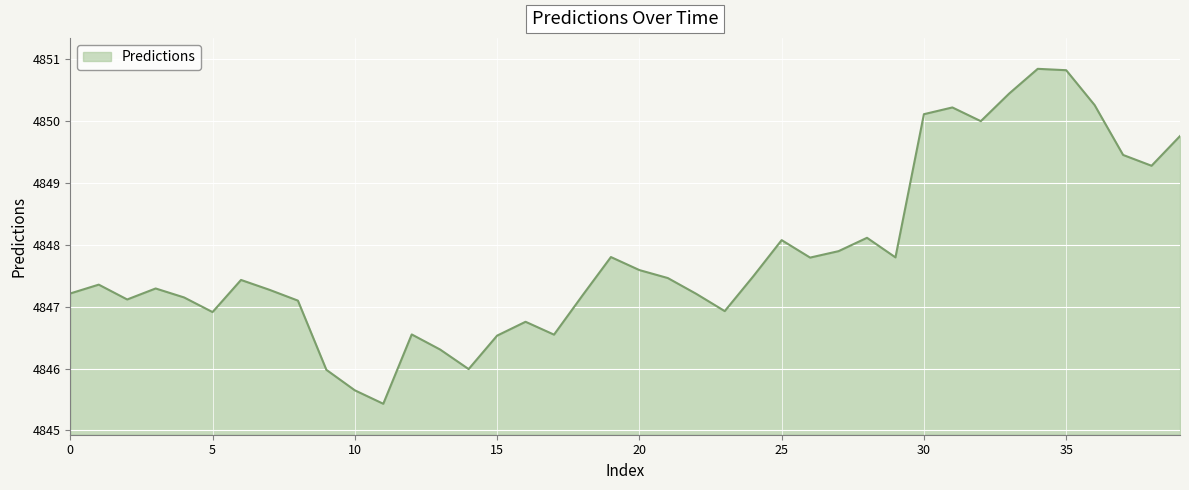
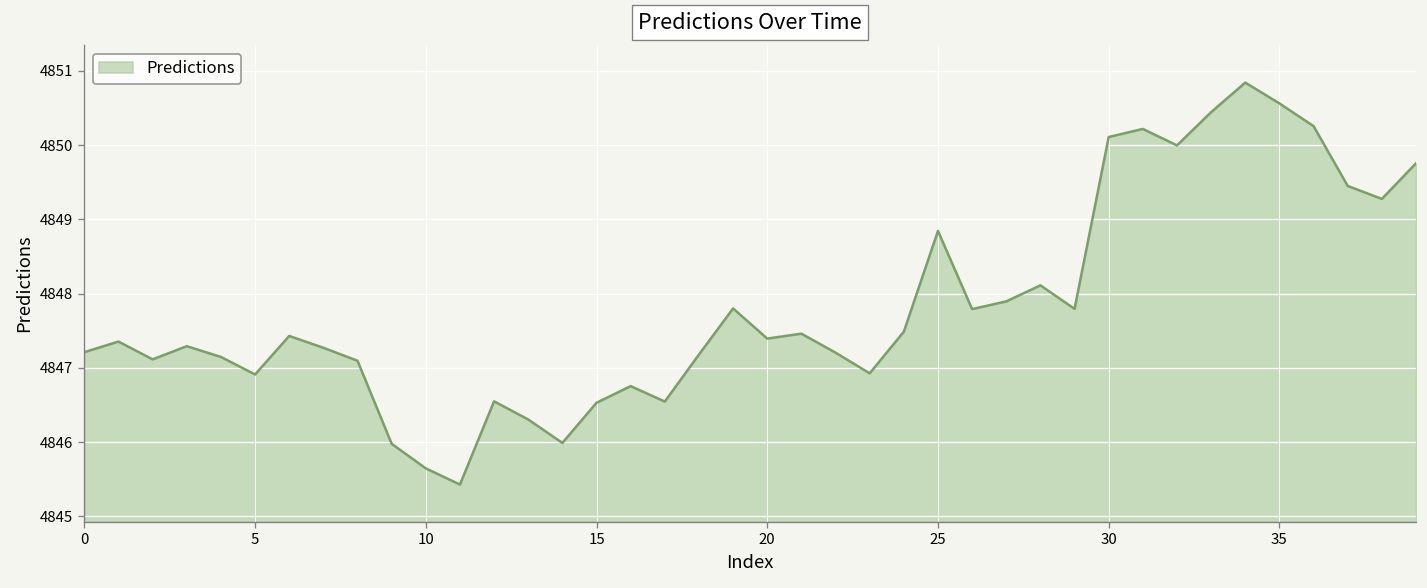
20: 4847.6 -> 4847.4
25: 4848.1 -> 4848.8
35: 4850.8 -> 4850.6
